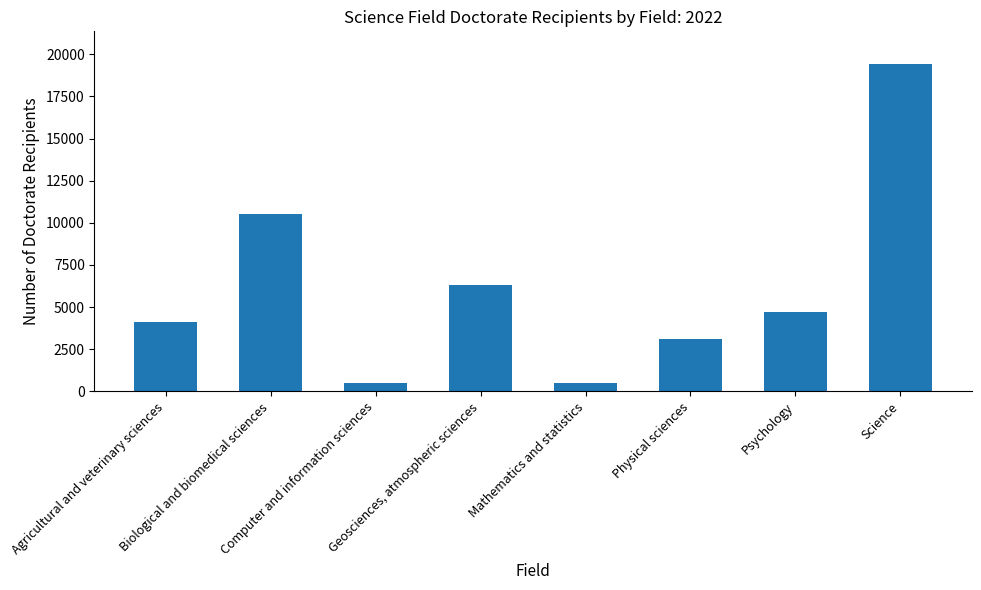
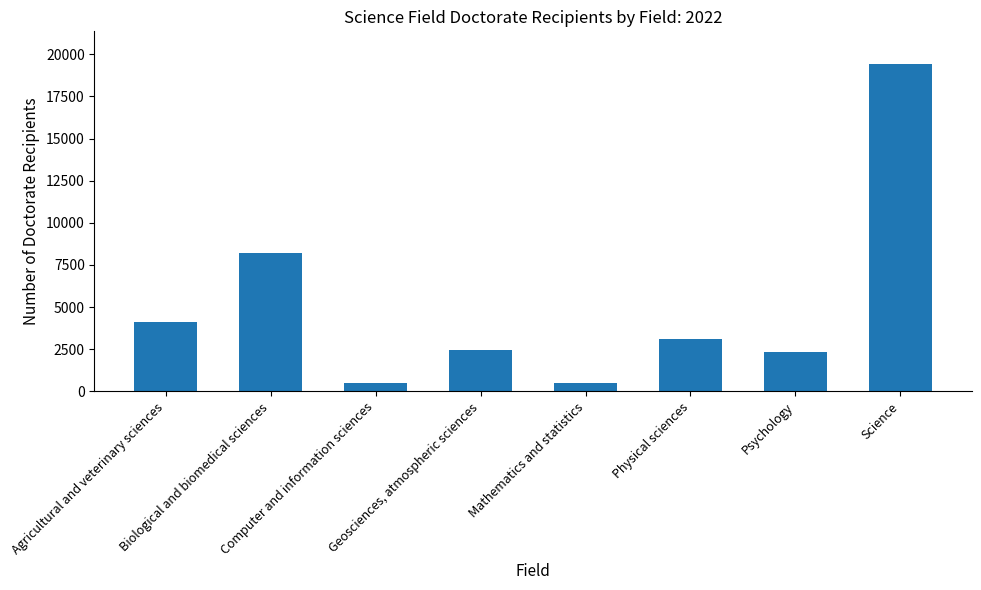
Biological and biomedical sciences: 10500 -> 8200
Geosciences, atmospheric sciences: 6300 -> 2400
Psychology: 4700 -> 2300
